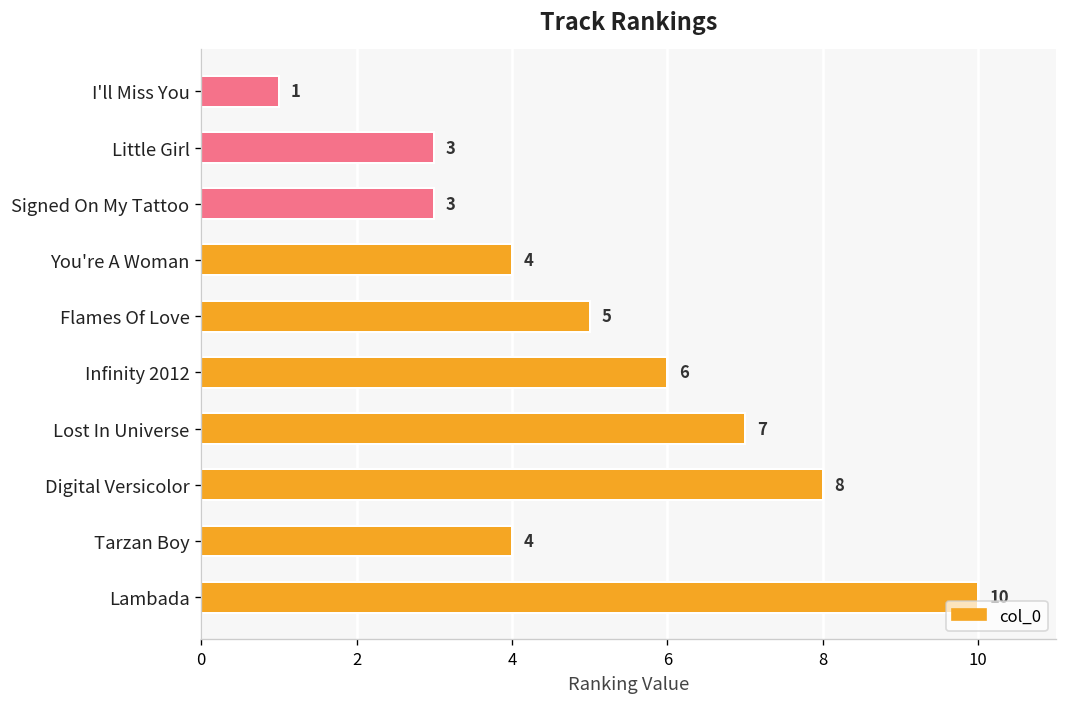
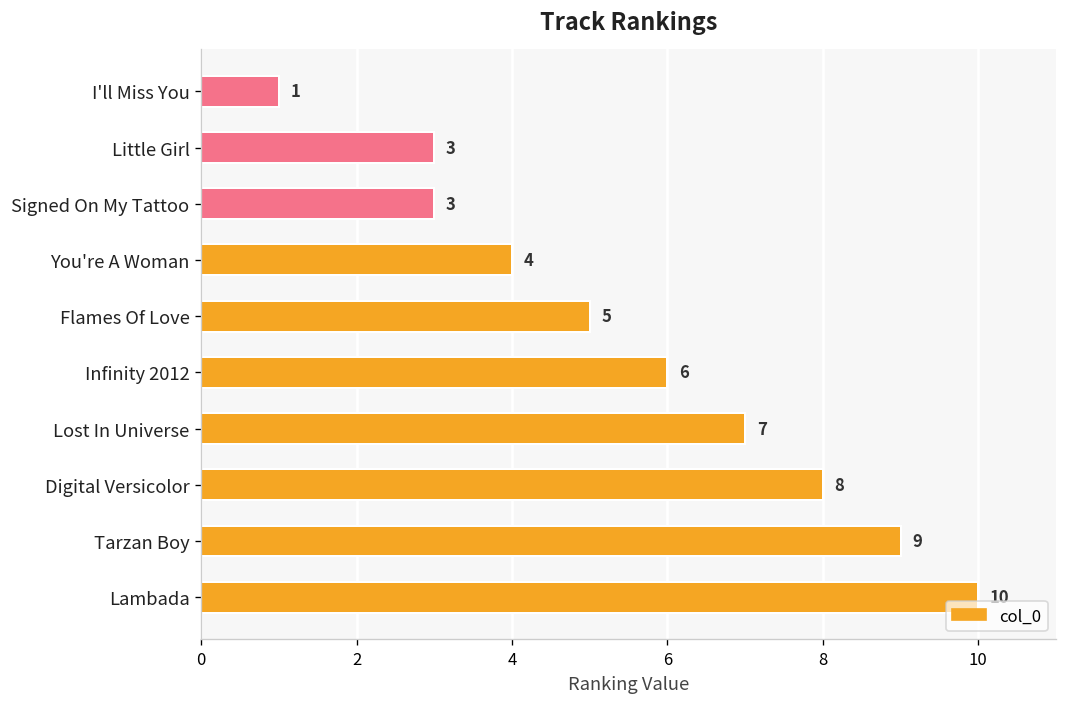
Tarzan Boy: 4 -> 9
